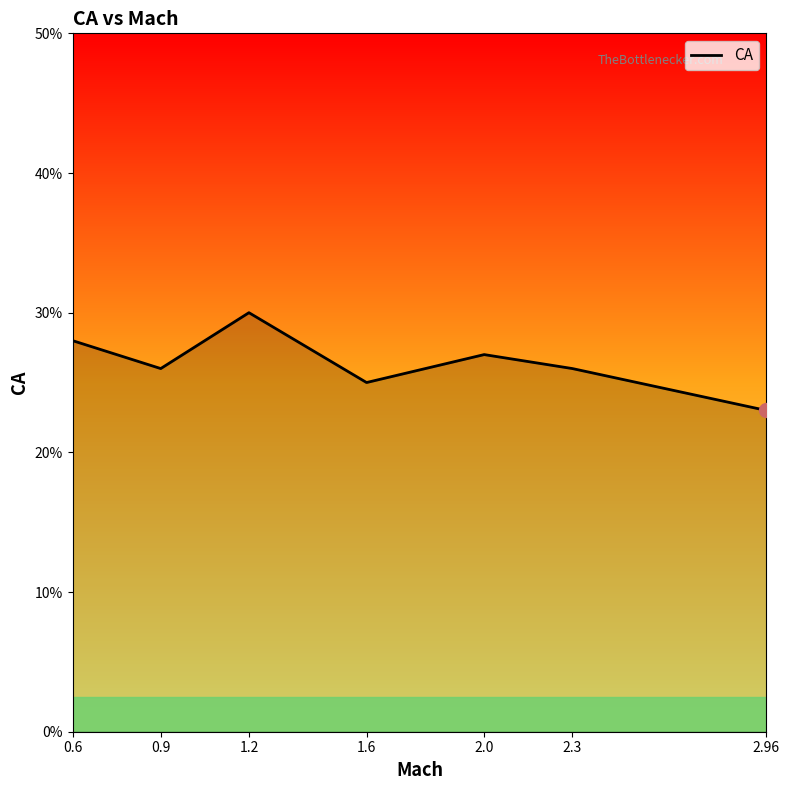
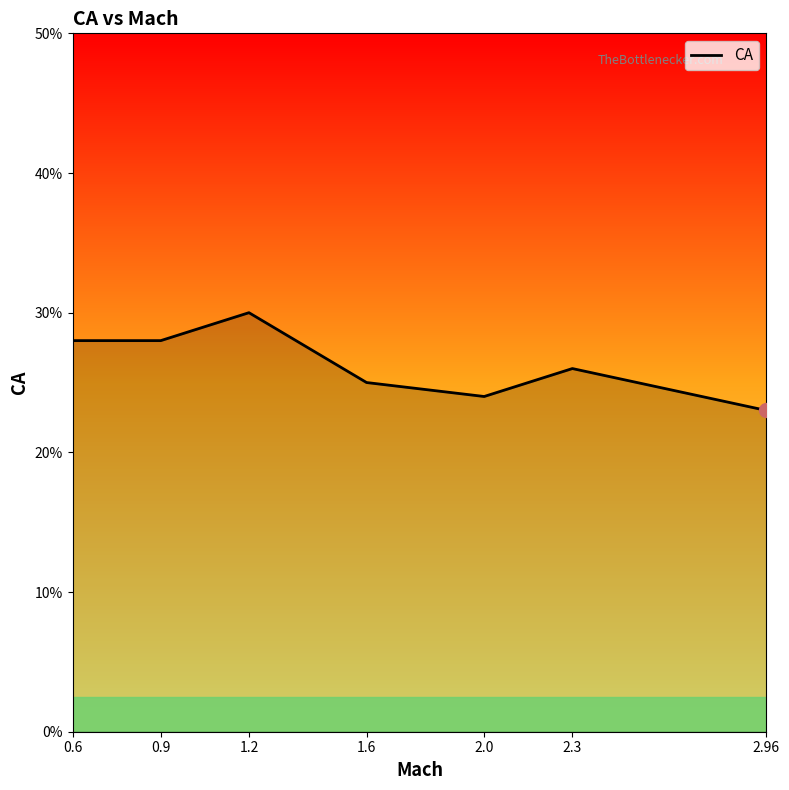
CA, 0.9: 26.0% -> 28.0%
CA, 2.0: 27.0% -> 24.0%
